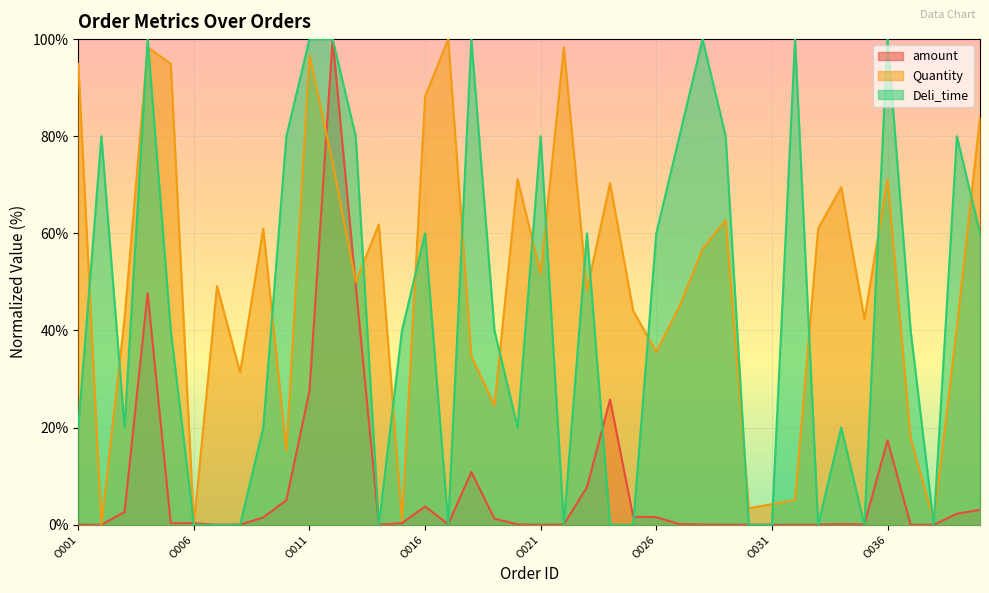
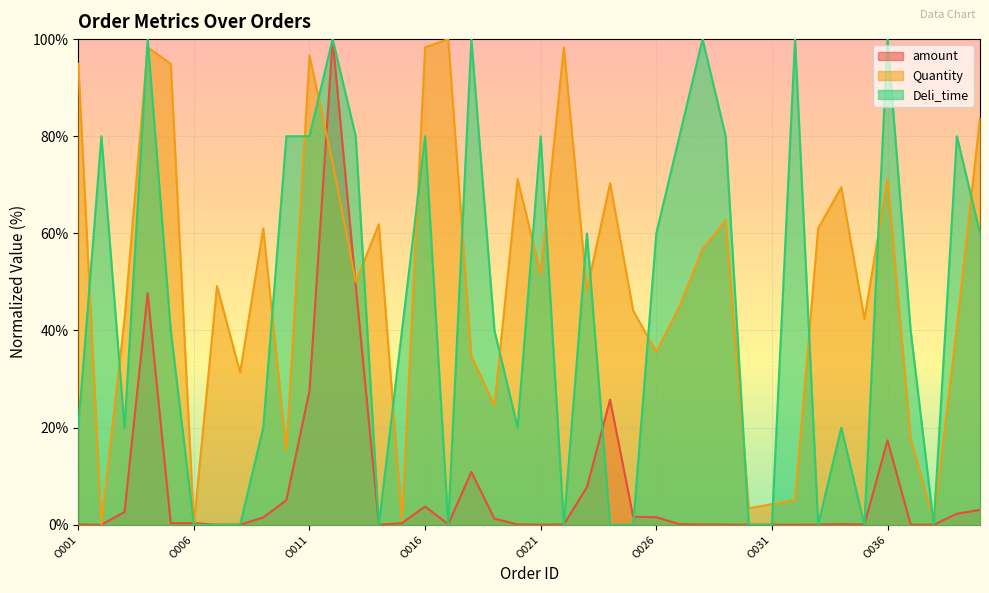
Deli_time, O011: 100% -> 80%
Quantity, O016: 88% -> 98%
Deli_time, O016: 60% -> 80%
